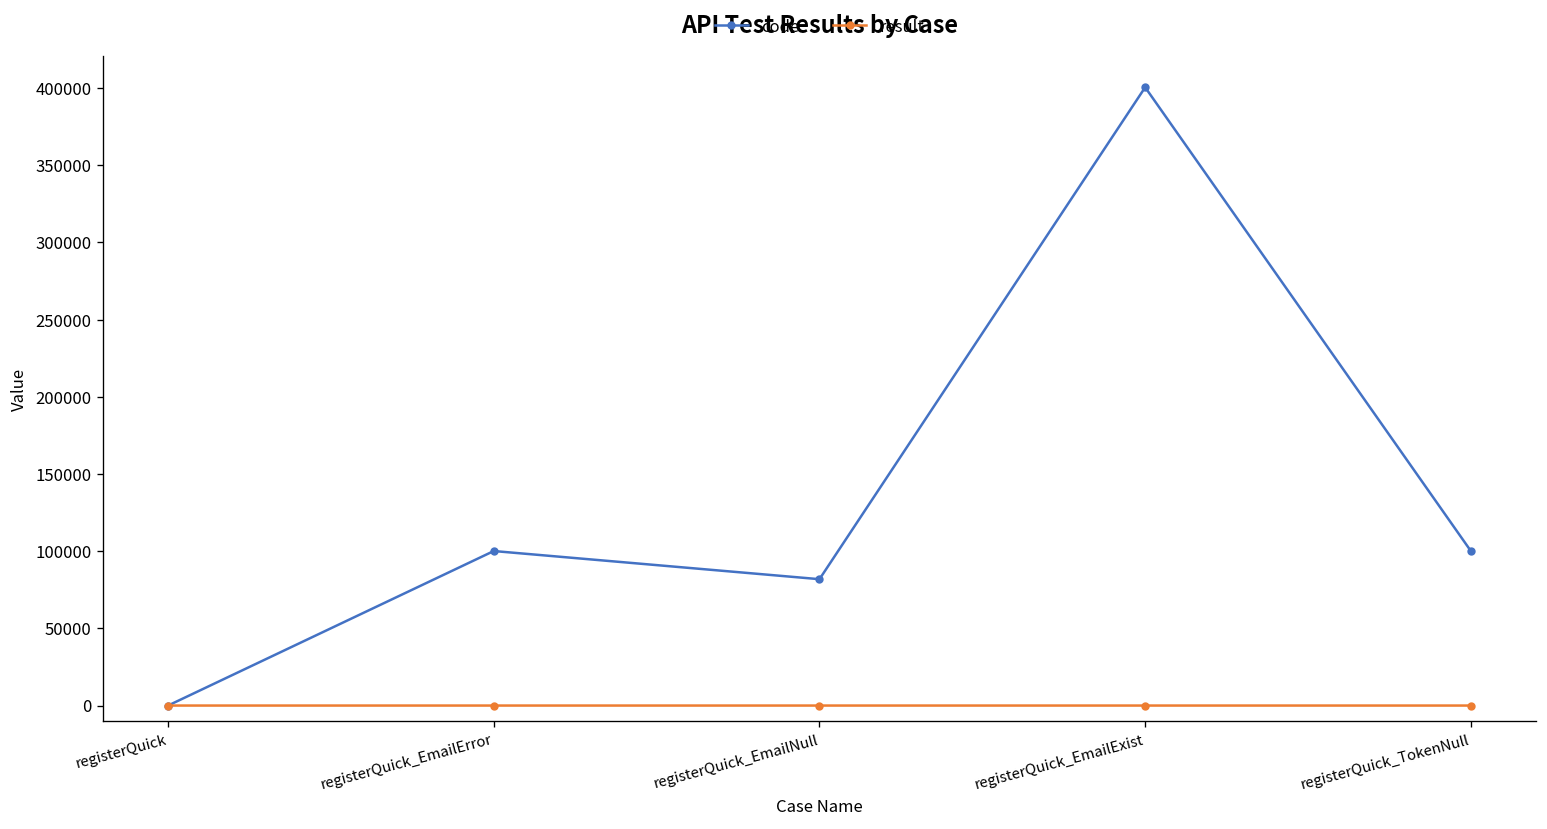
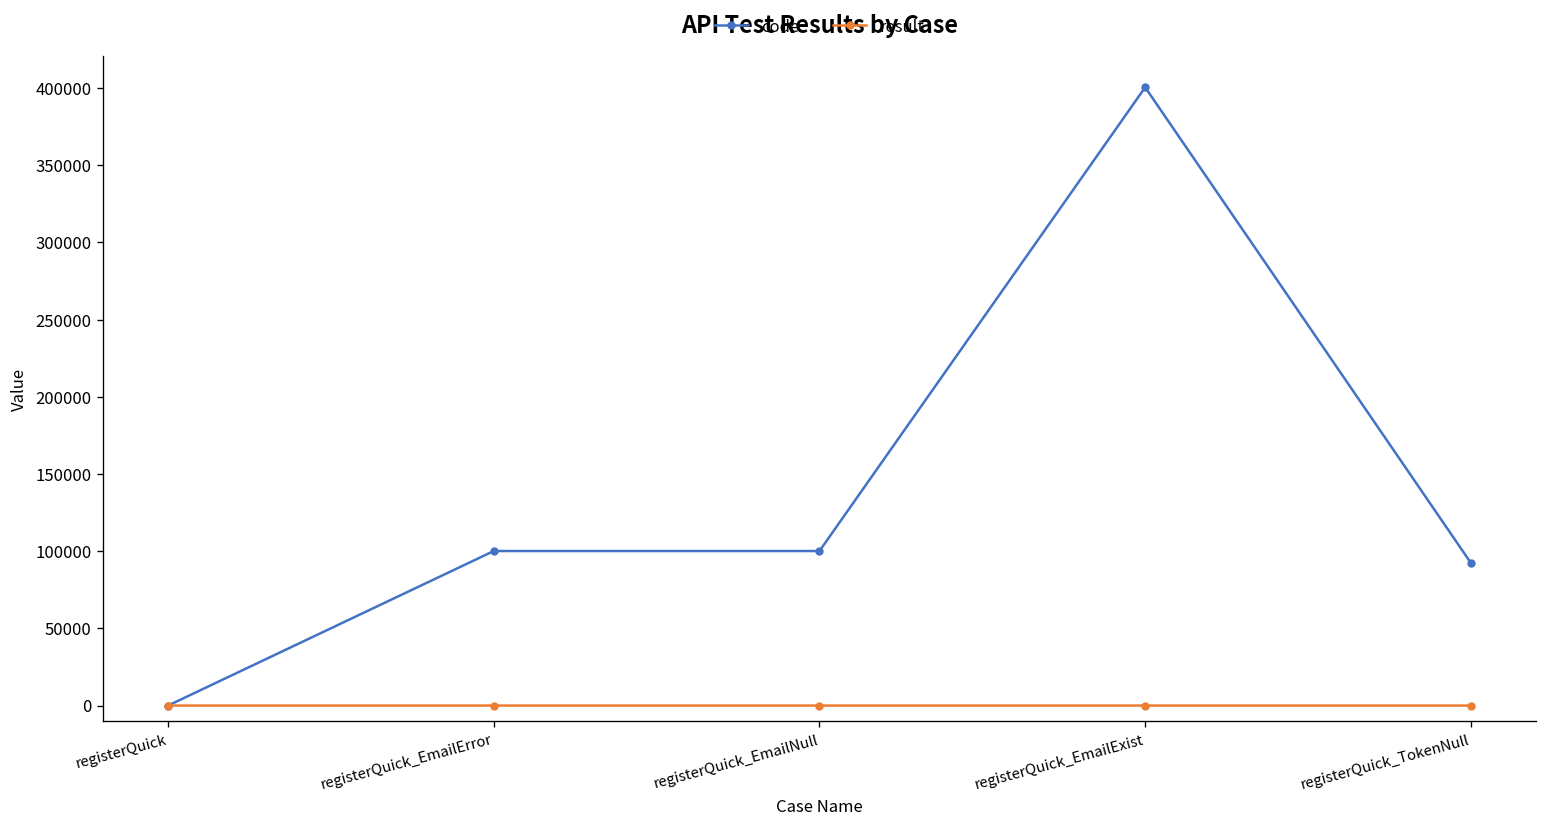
code, registerQuick_EmailNull: 82000 -> 100000
code, registerQuick_TokenNull: 100000 -> 92000
